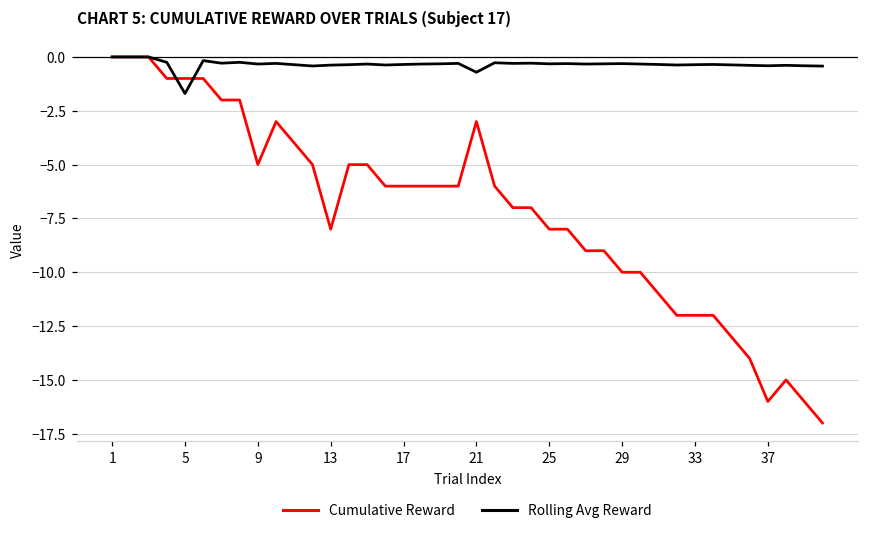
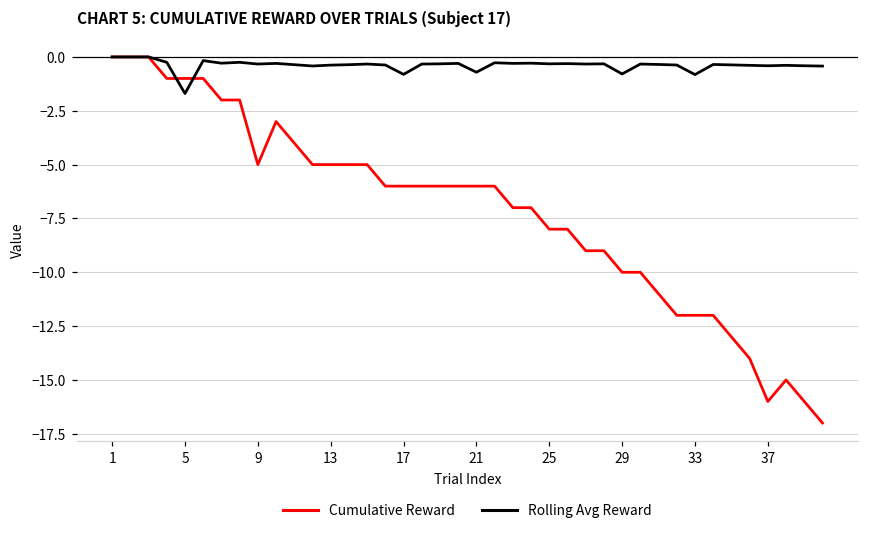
Cumulative Reward, 13: -8 -> -5
Rolling Avg Reward, 17: -0.4 -> -0.8
Cumulative Reward, 21: -3 -> -6
Rolling Avg Reward, 29: -0.3 -> -0.8
Rolling Avg Reward, 33: -0.4 -> -0.8
